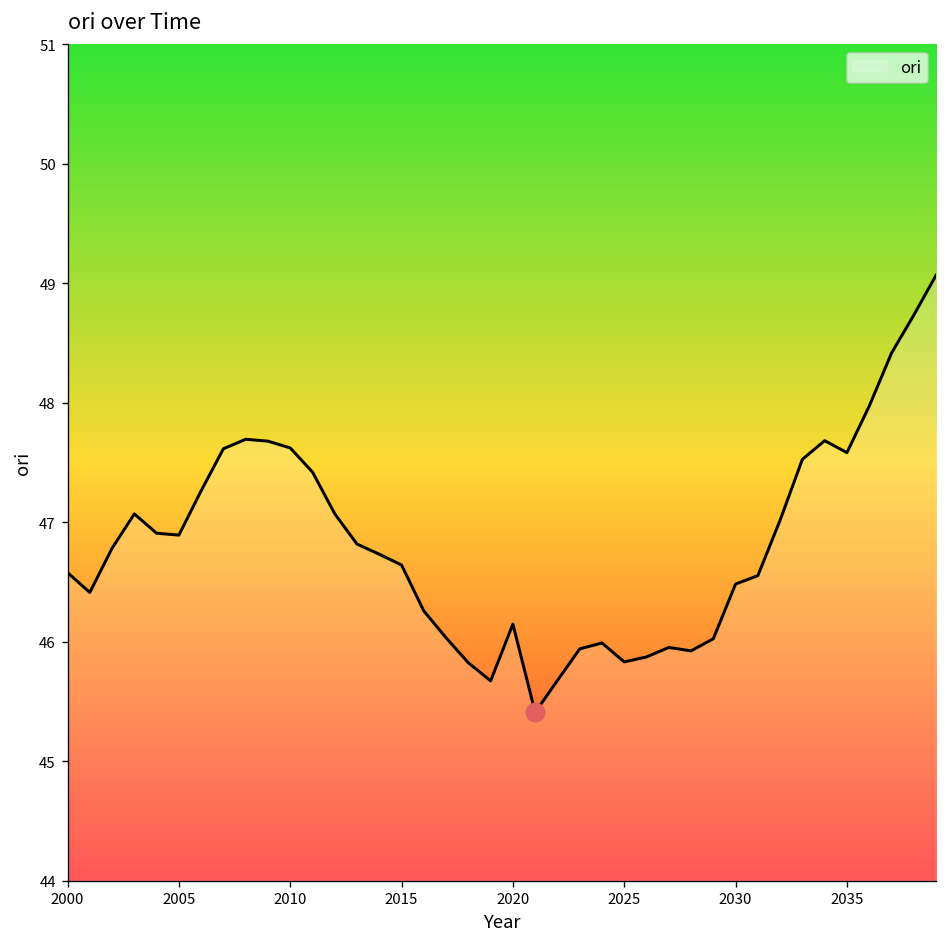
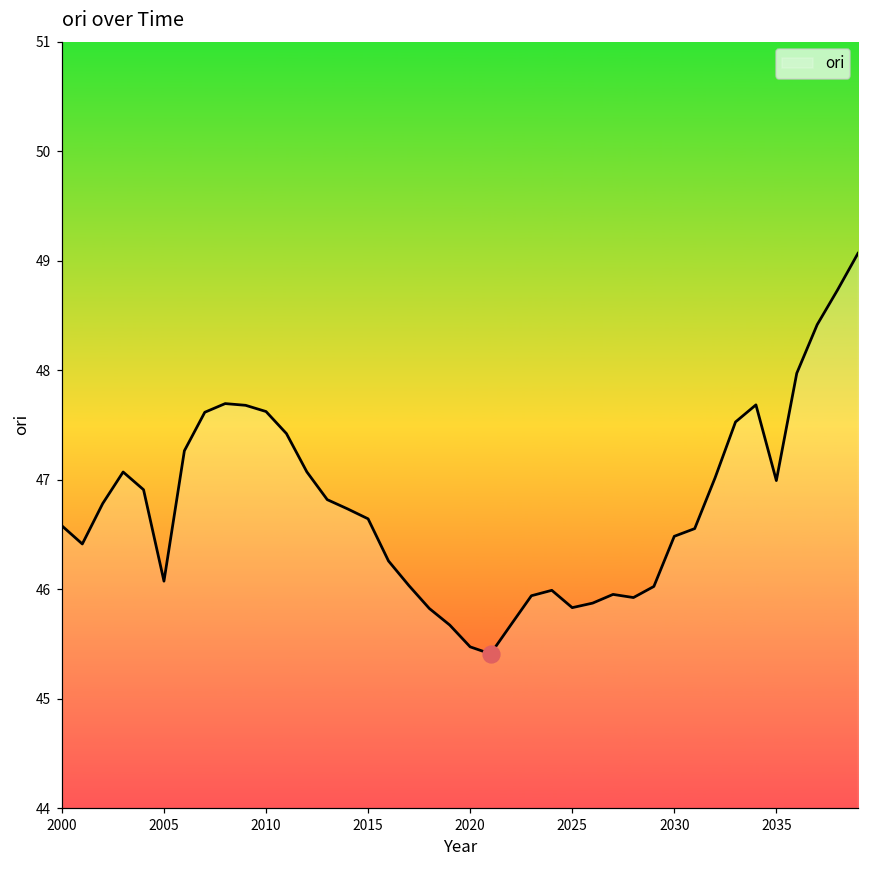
ori, 2005: 46.9 -> 46.1
ori, 2020: 46.1 -> 45.5
ori, 2035: 47.6 -> 47.0
